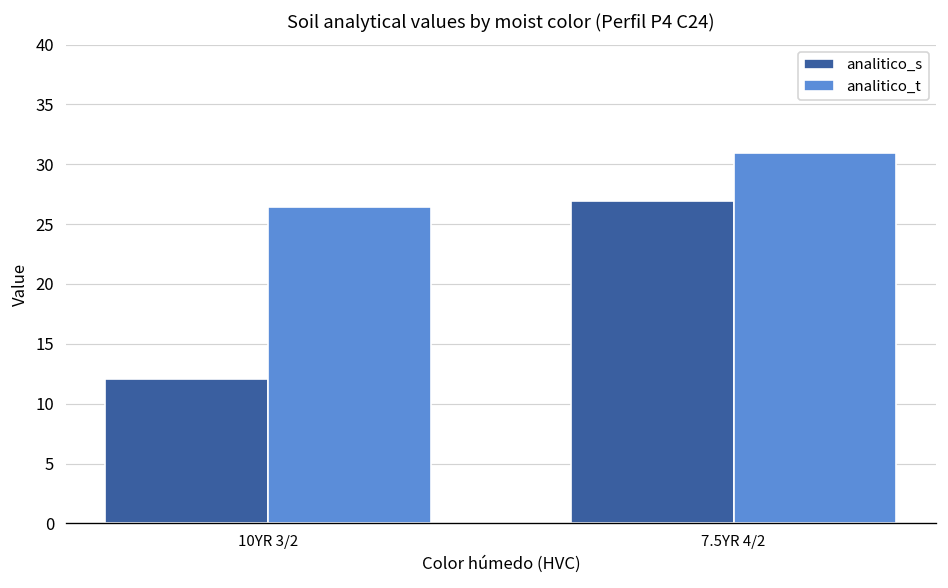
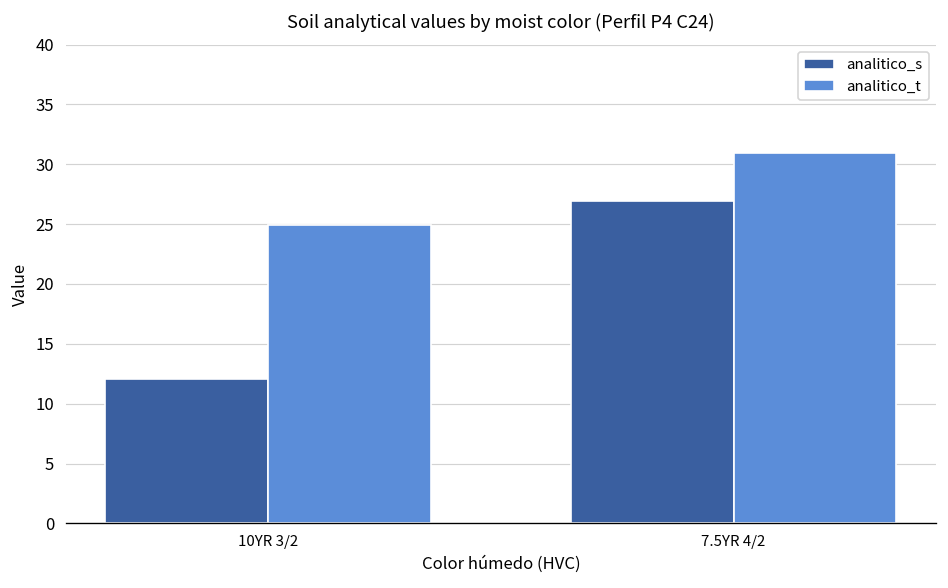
analitico_t, 10YR 3/2: 26 -> 25
